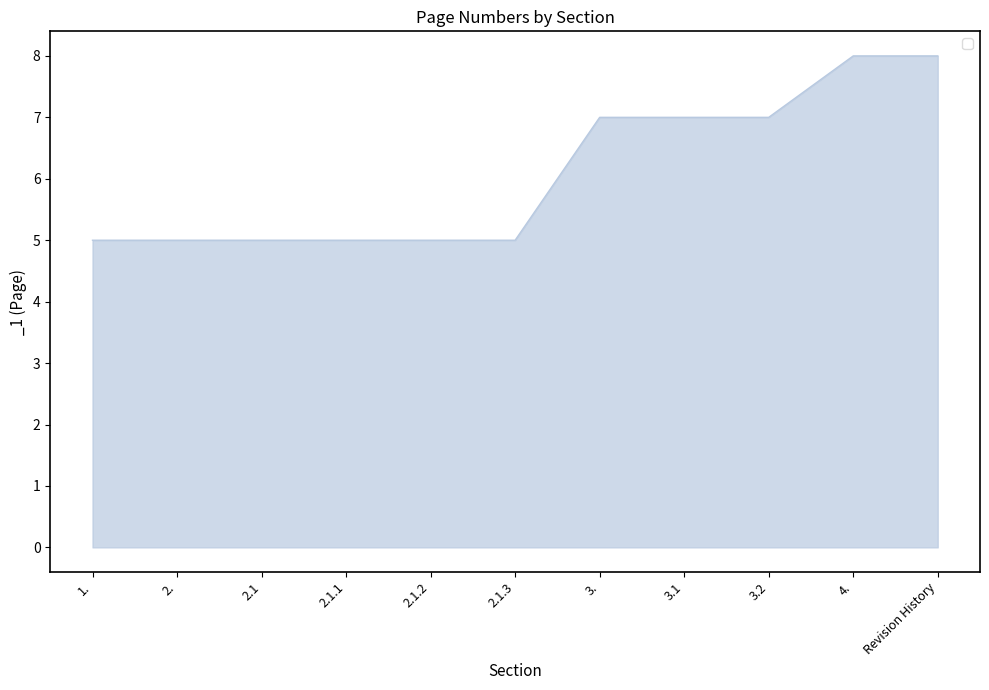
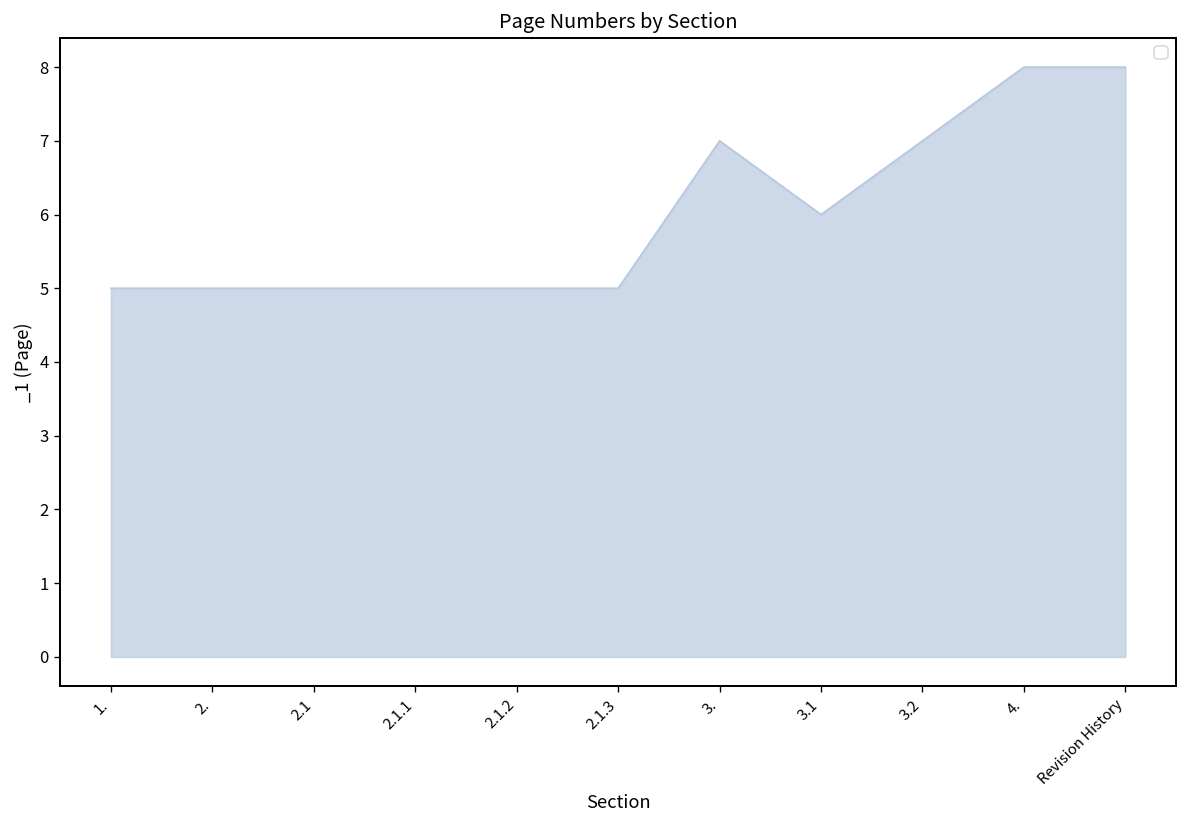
3.1: 7 -> 6
